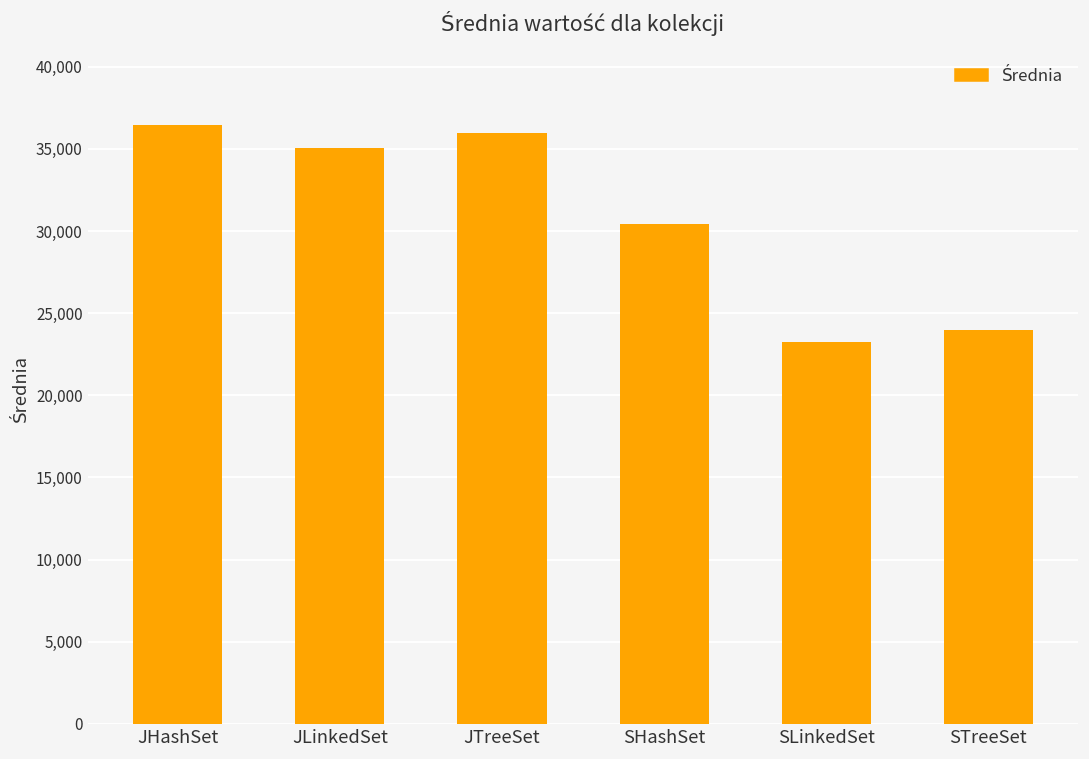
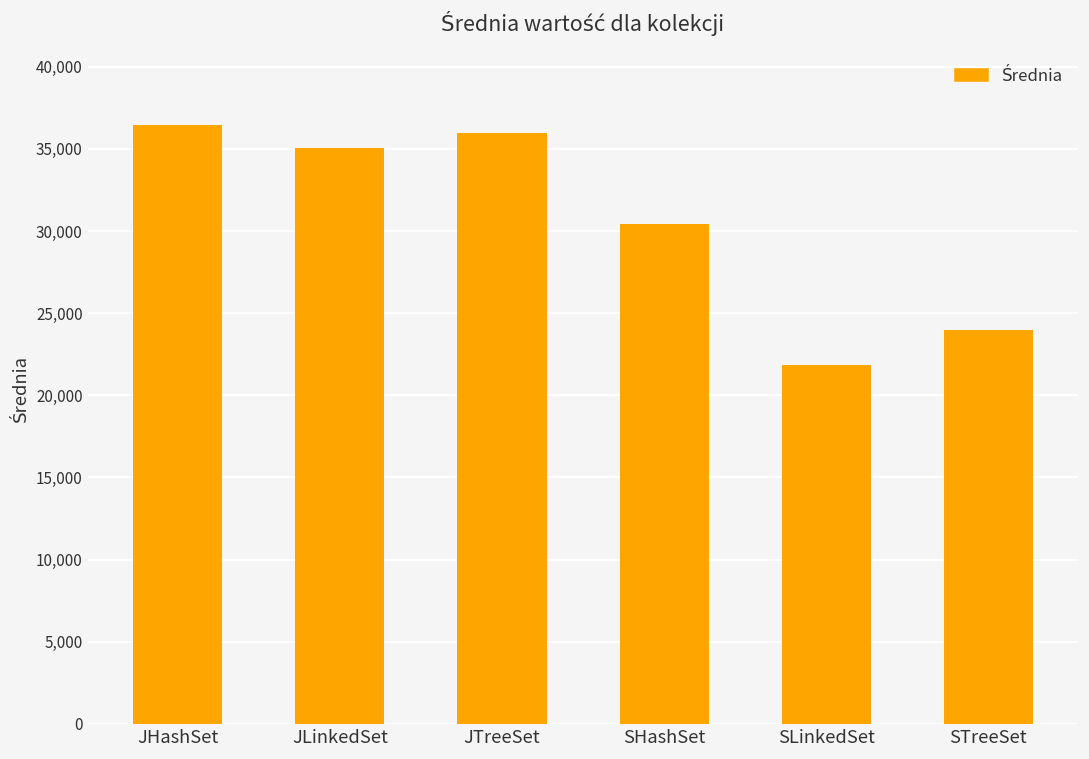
SLinkedSet: 23,200 -> 21,900
